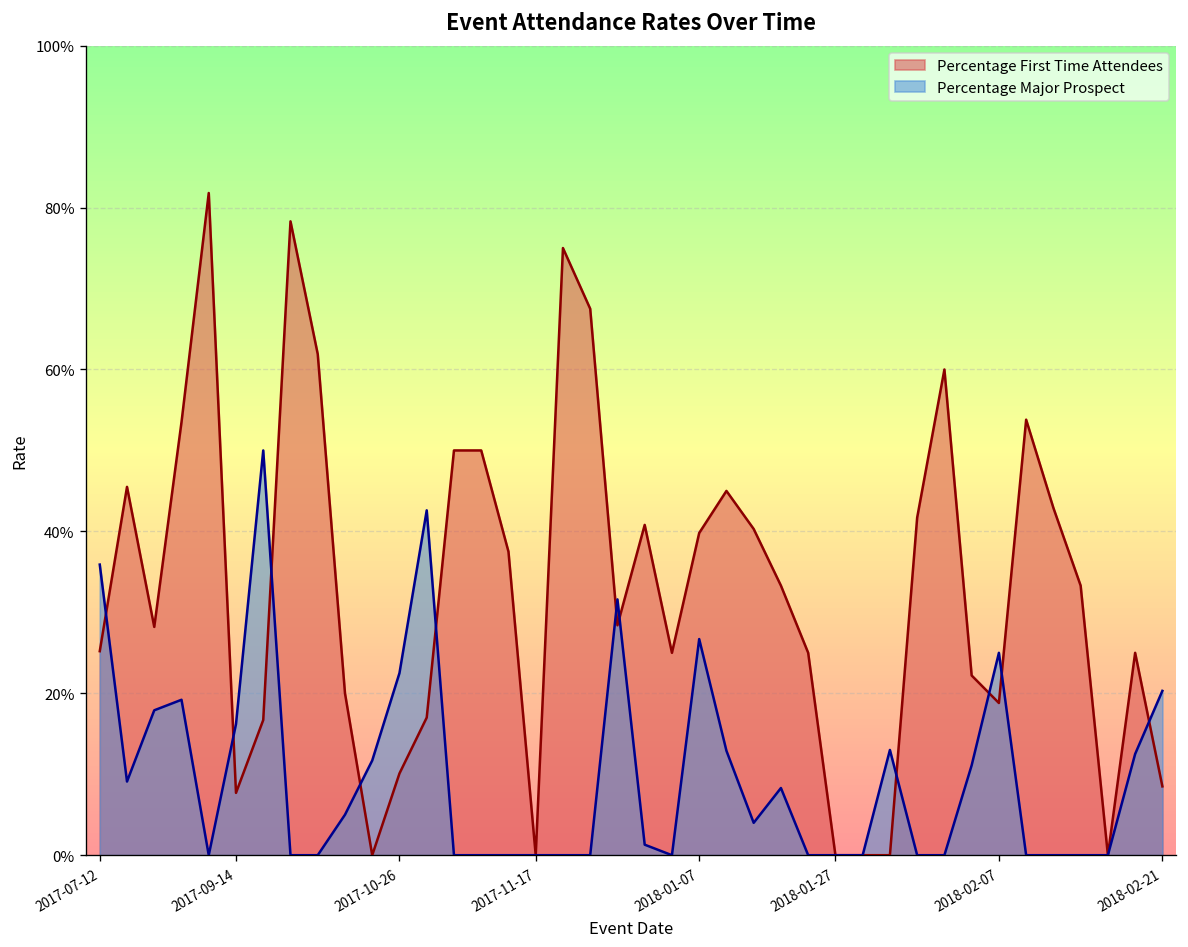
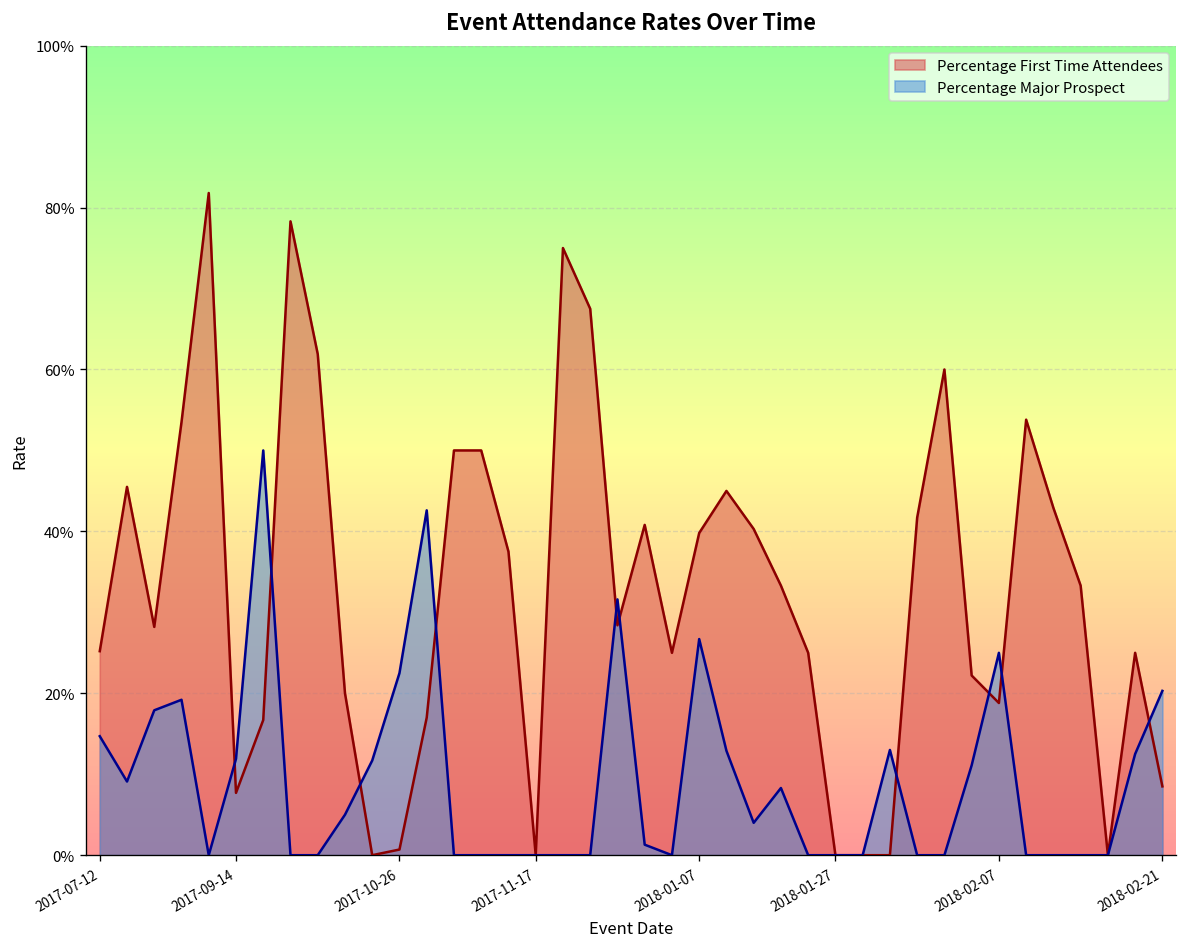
Percentage Major Prospect, 2017-07-12: 36% -> 15%
Percentage Major Prospect, 2017-09-14: 16% -> 12%
Percentage First Time Attendees, 2017-10-26: 10% -> 1%
